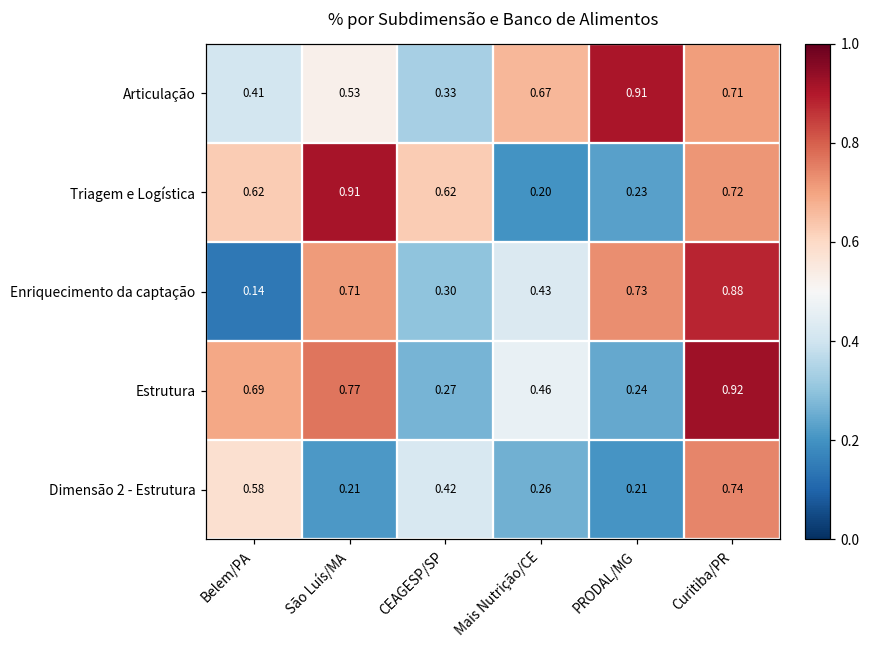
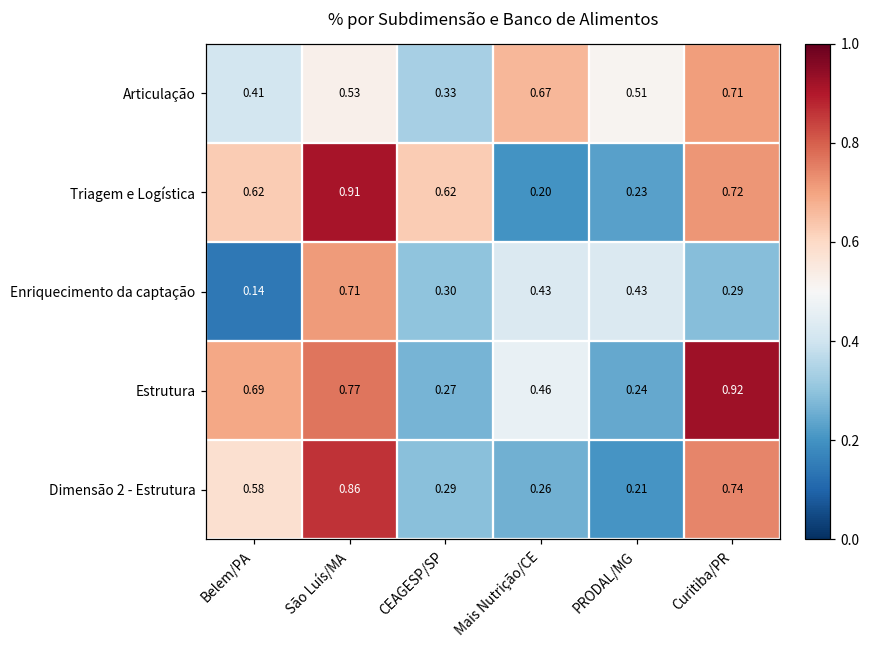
Articulação, PRODAL/MG: 0.91 -> 0.51
Enriquecimento da captação, PRODAL/MG: 0.73 -> 0.43
Enriquecimento da captação, Curitiba/PR: 0.88 -> 0.29
Dimensão 2 - Estrutura, São Luís/MA: 0.21 -> 0.86
Dimensão 2 - Estrutura, CEAGESP/SP: 0.42 -> 0.29
